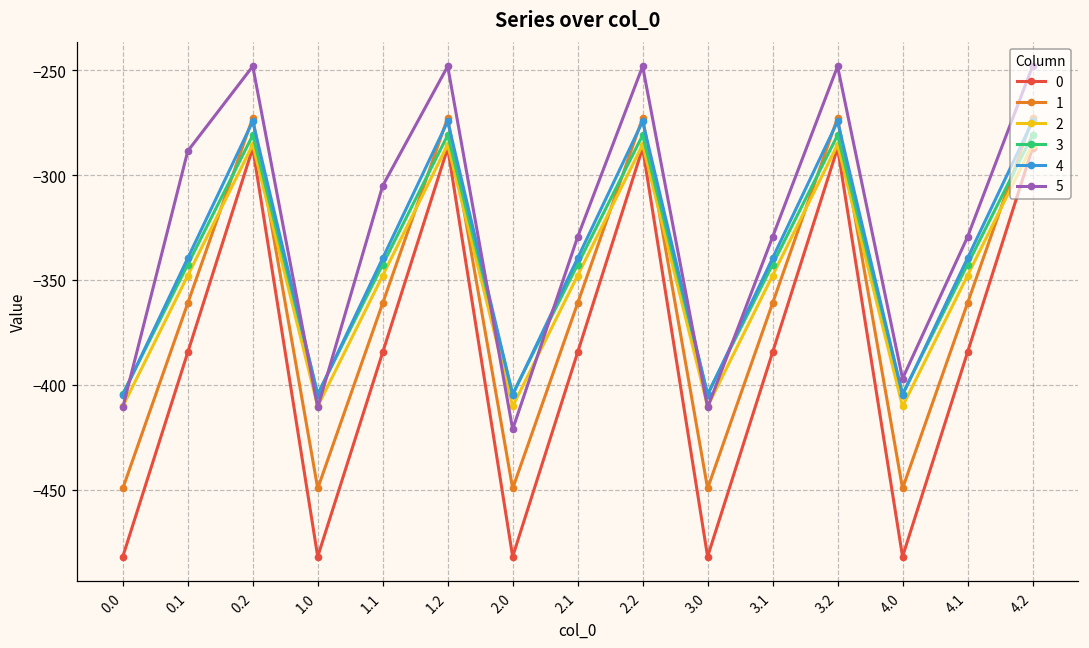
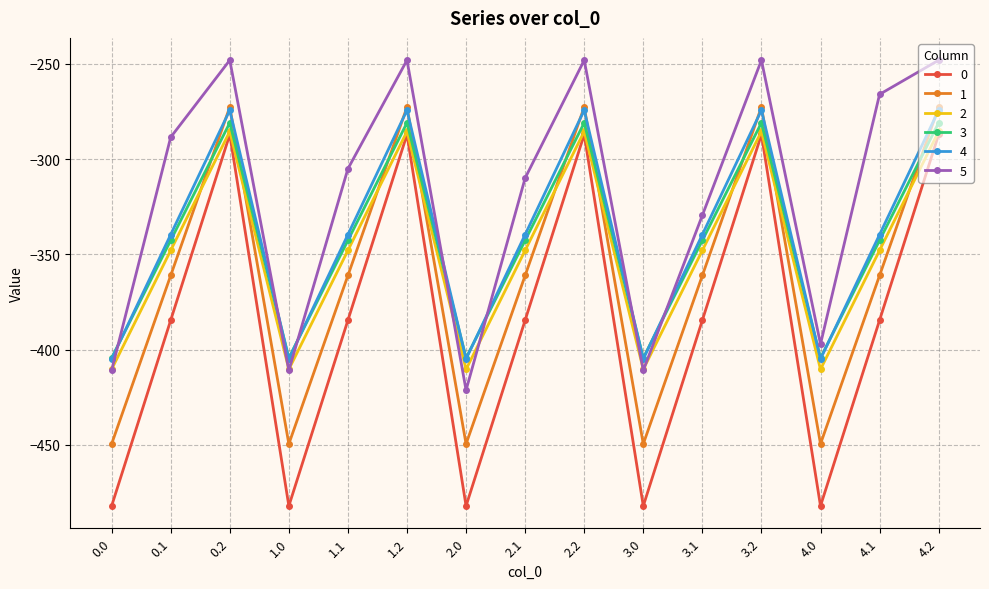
5, 2.1: -330 -> -310
5, 4.1: -330 -> -266
